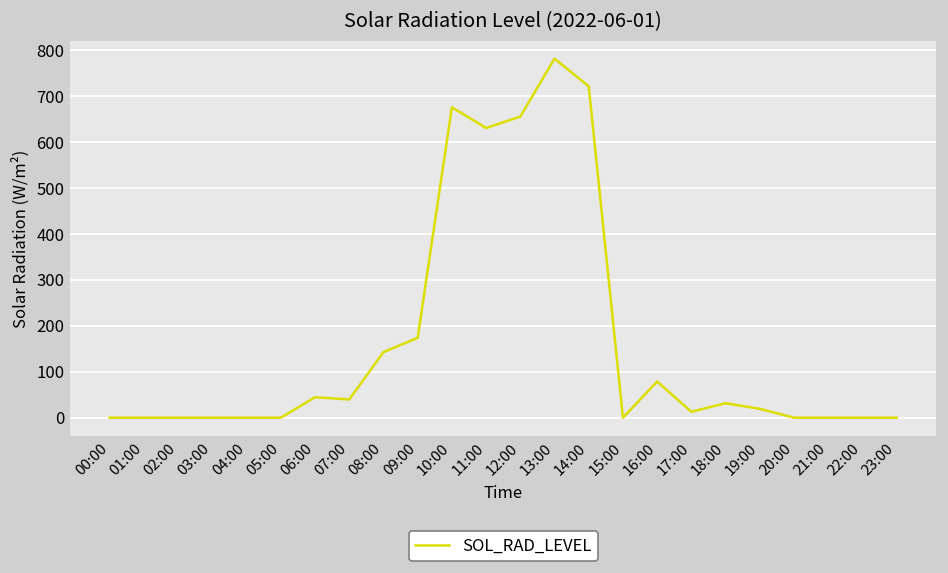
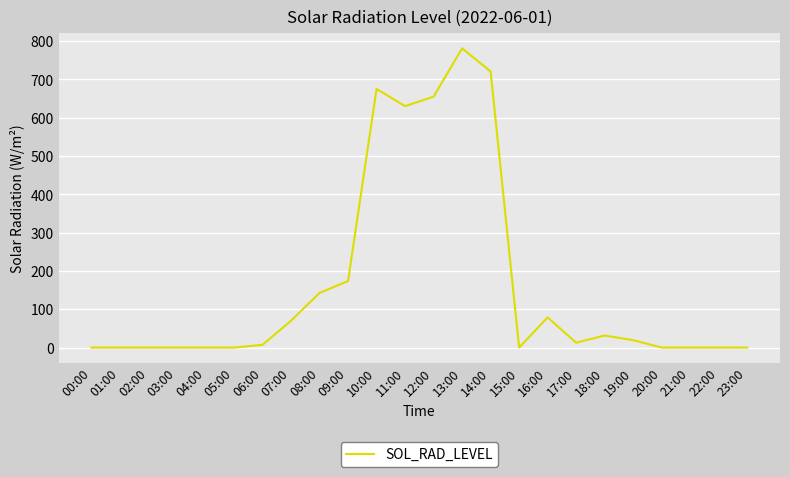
06:00: 40 -> 10
07:00: 40 -> 70
